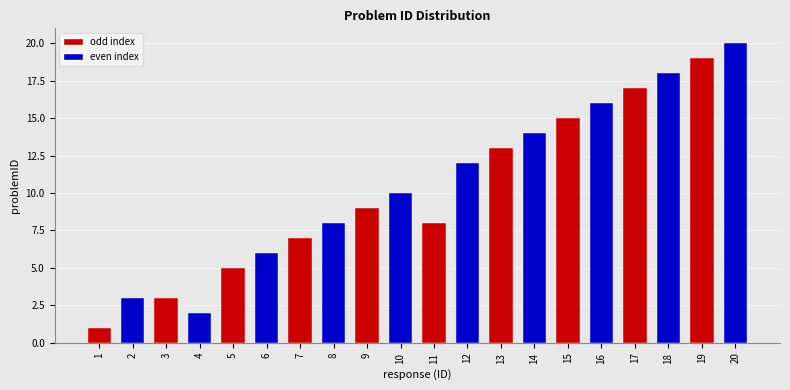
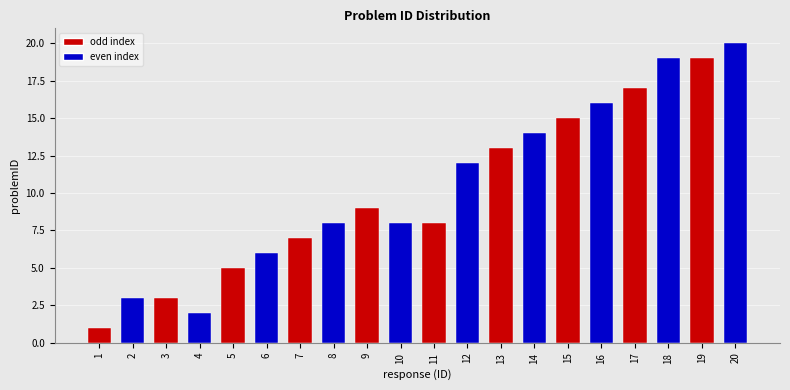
10: 10 -> 8
18: 18 -> 19
